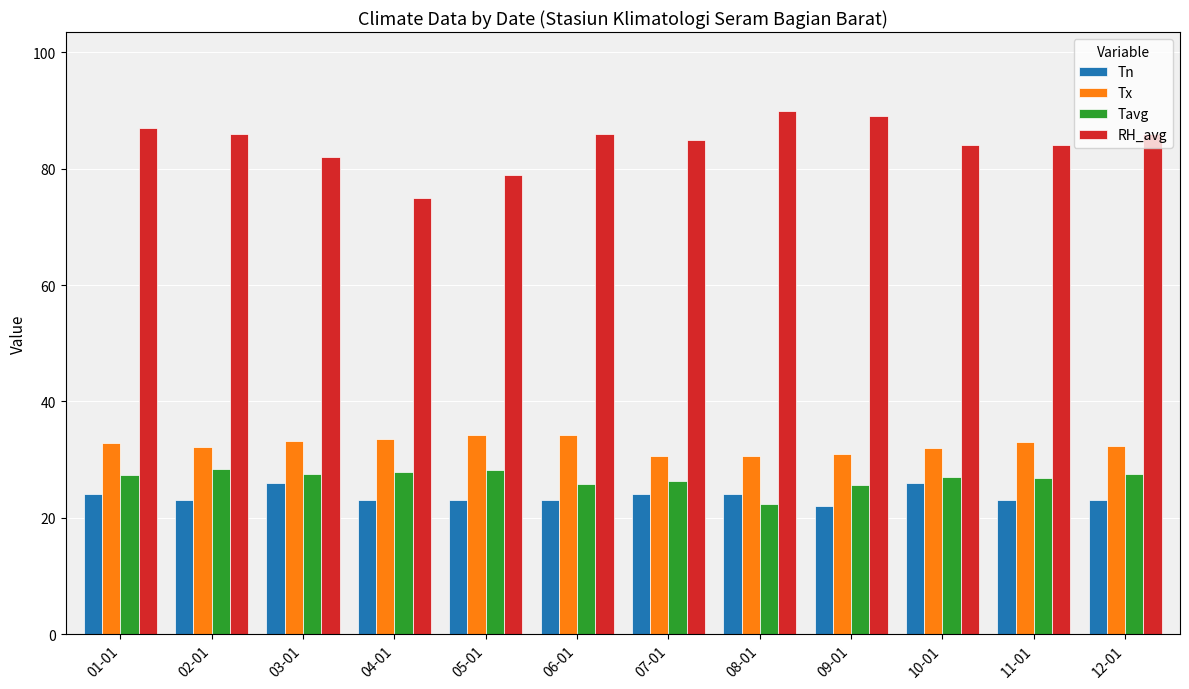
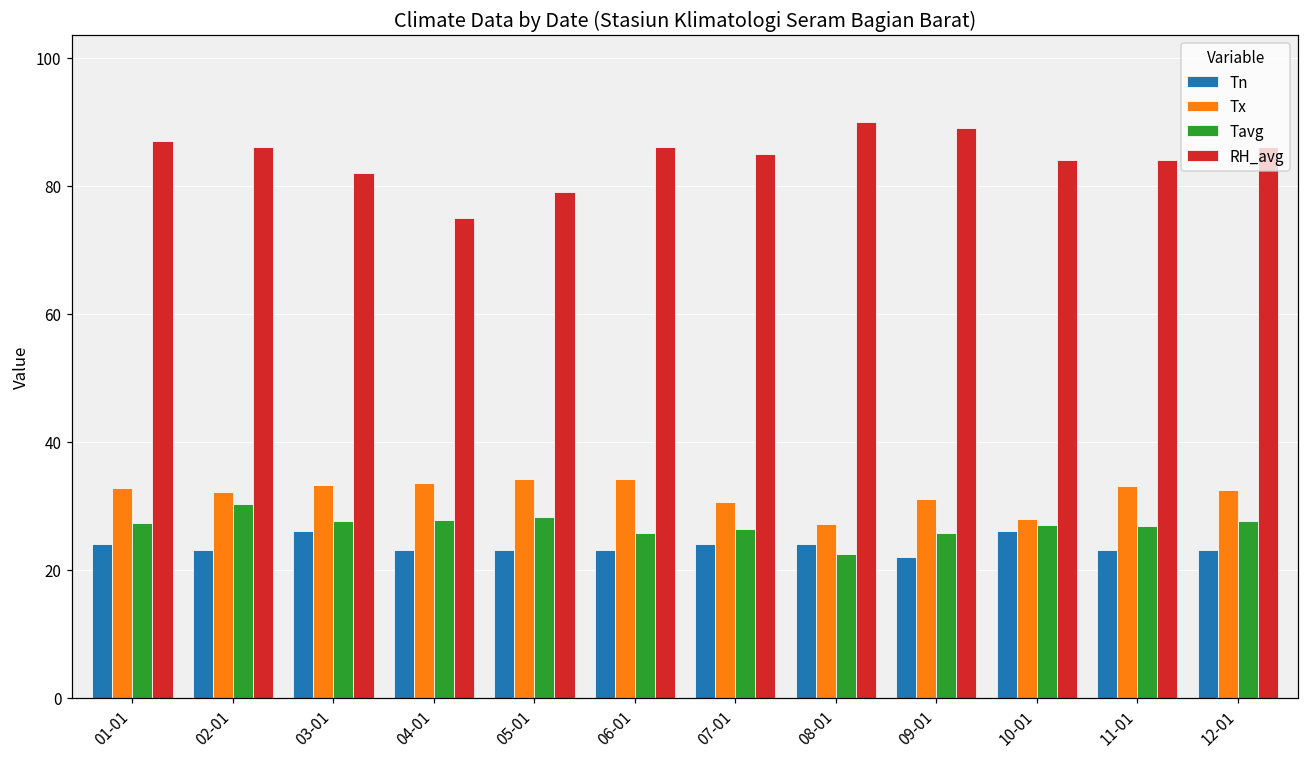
Tavg, 02-01: 28 -> 30
Tx, 08-01: 31 -> 27
Tx, 10-01: 32 -> 28
